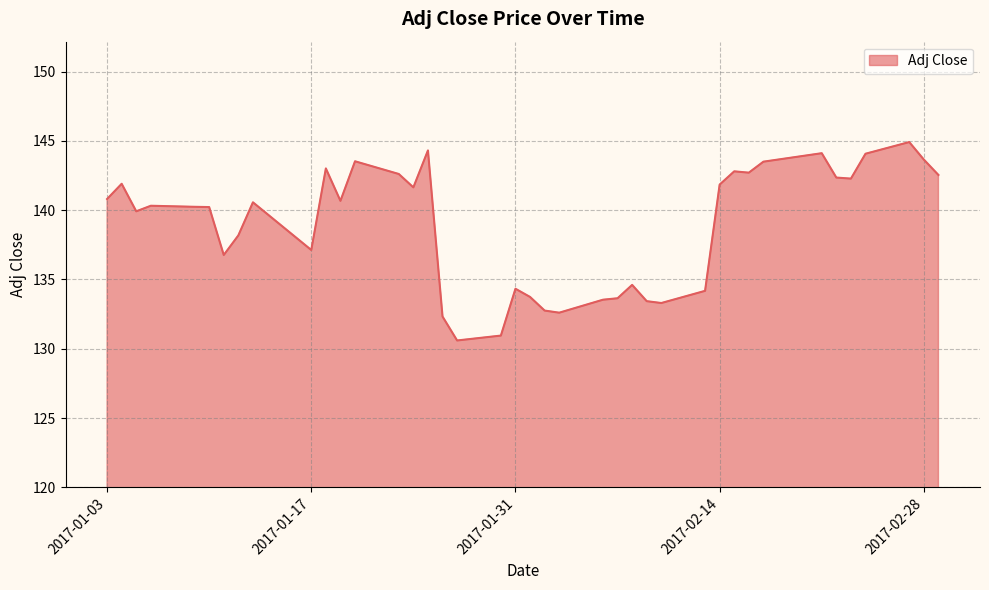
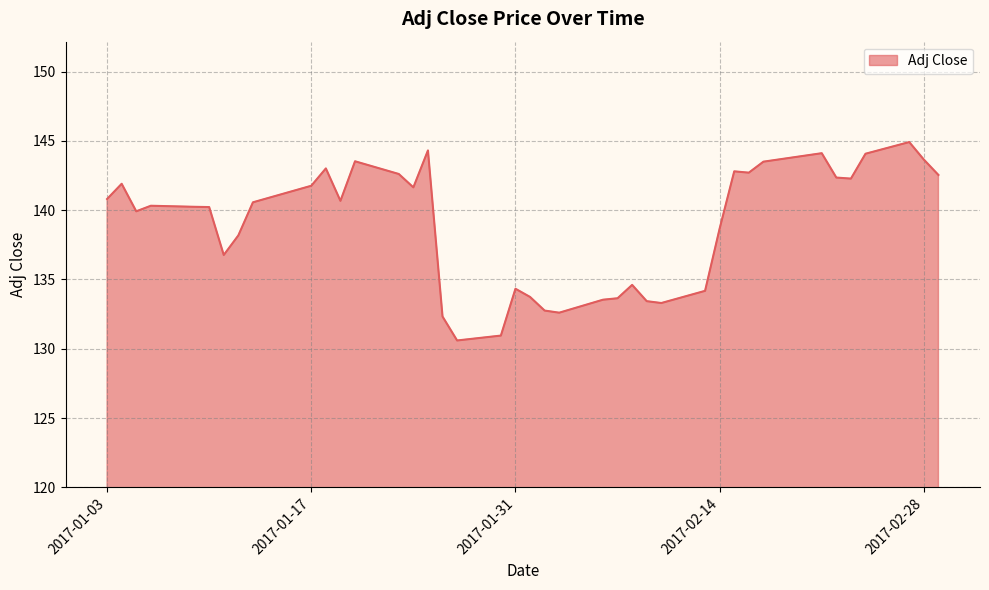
2017-01-17: 137.1 -> 141.8
2017-02-14: 141.8 -> 138.7
